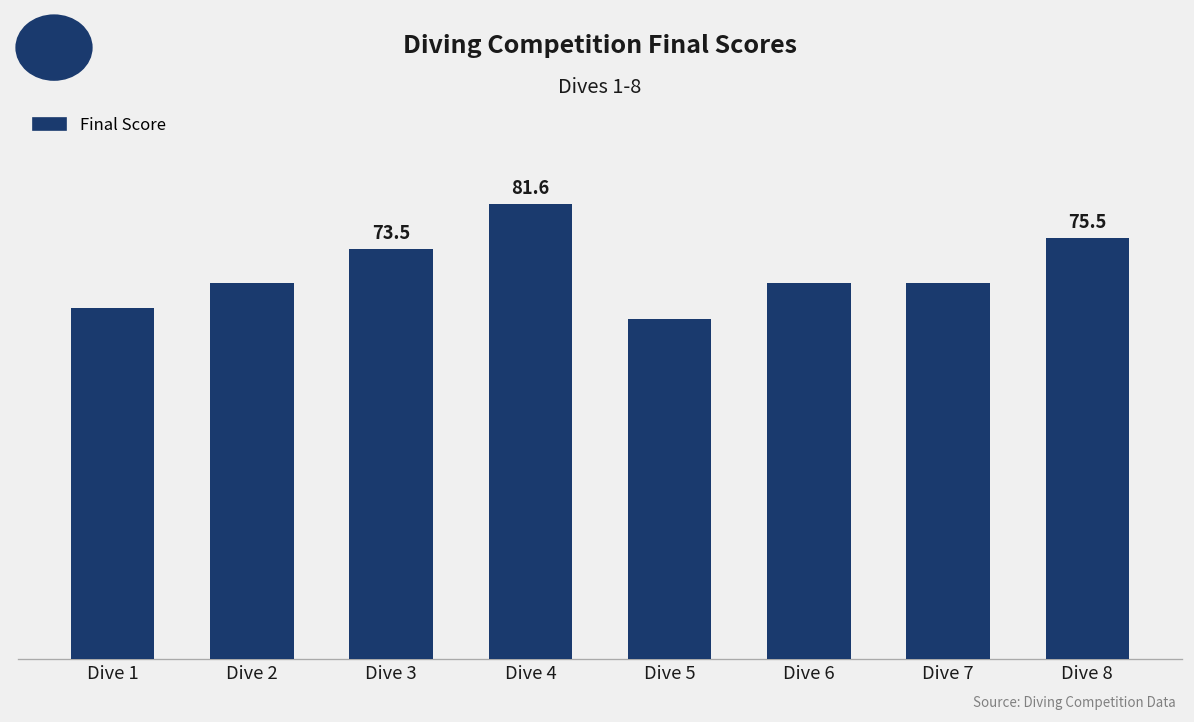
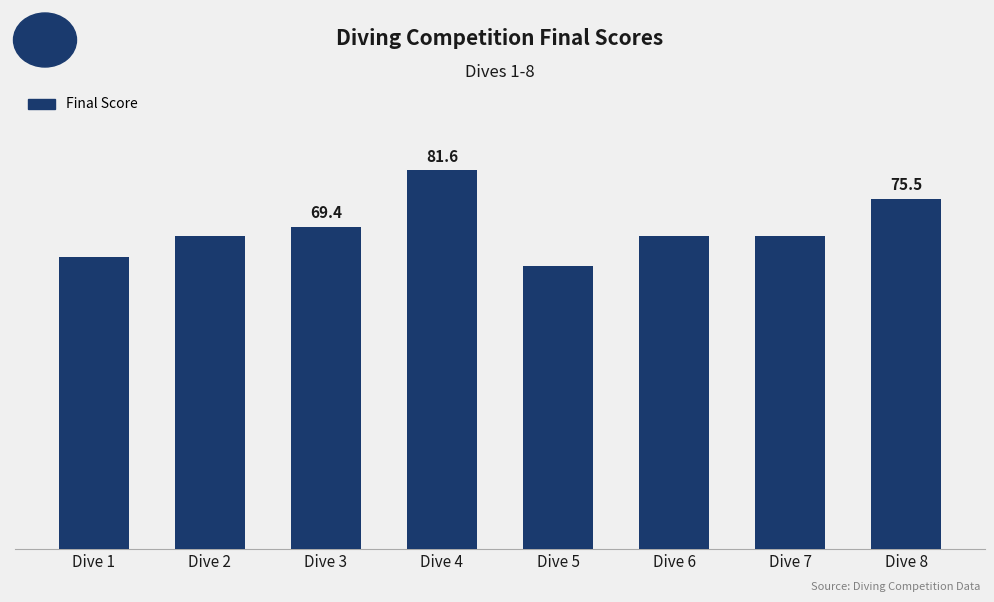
Dive 3: 73.5 -> 69.4
